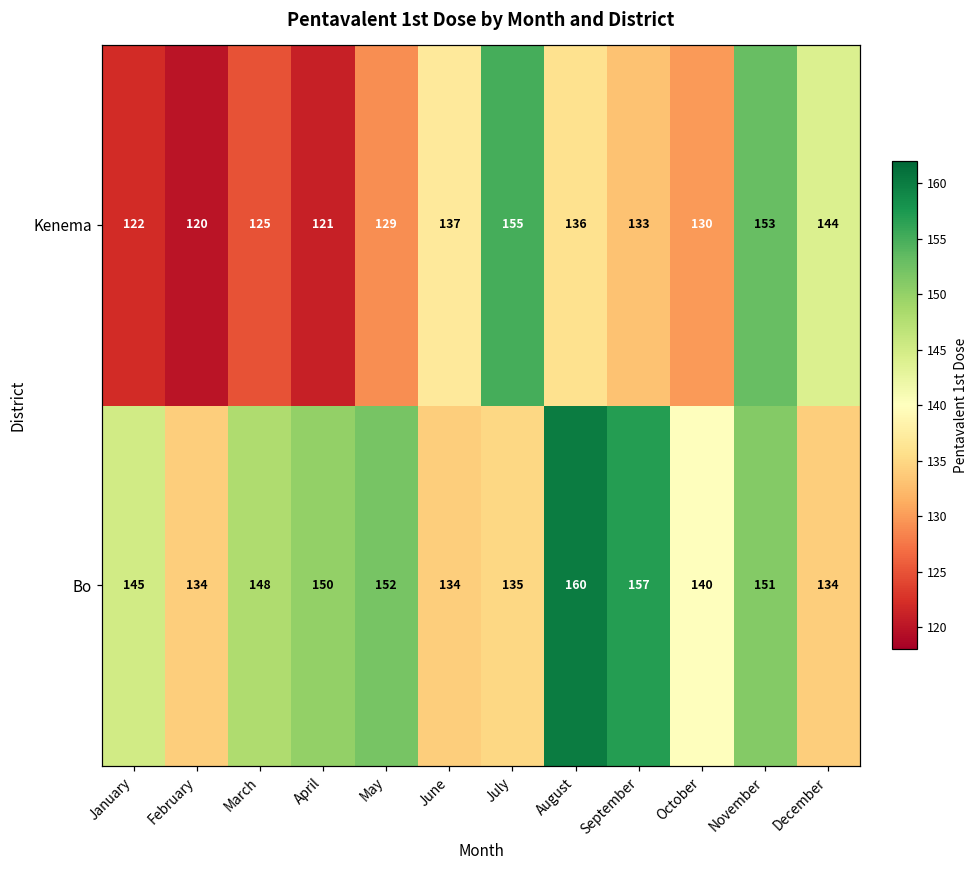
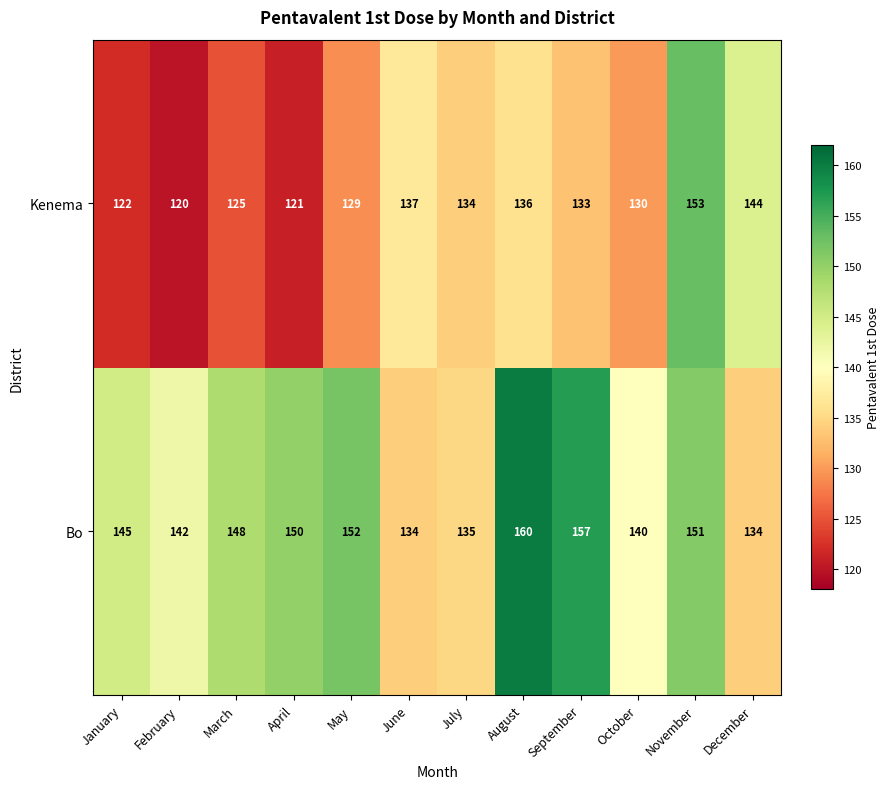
Kenema, July: 155 -> 134
Bo, February: 134 -> 142
